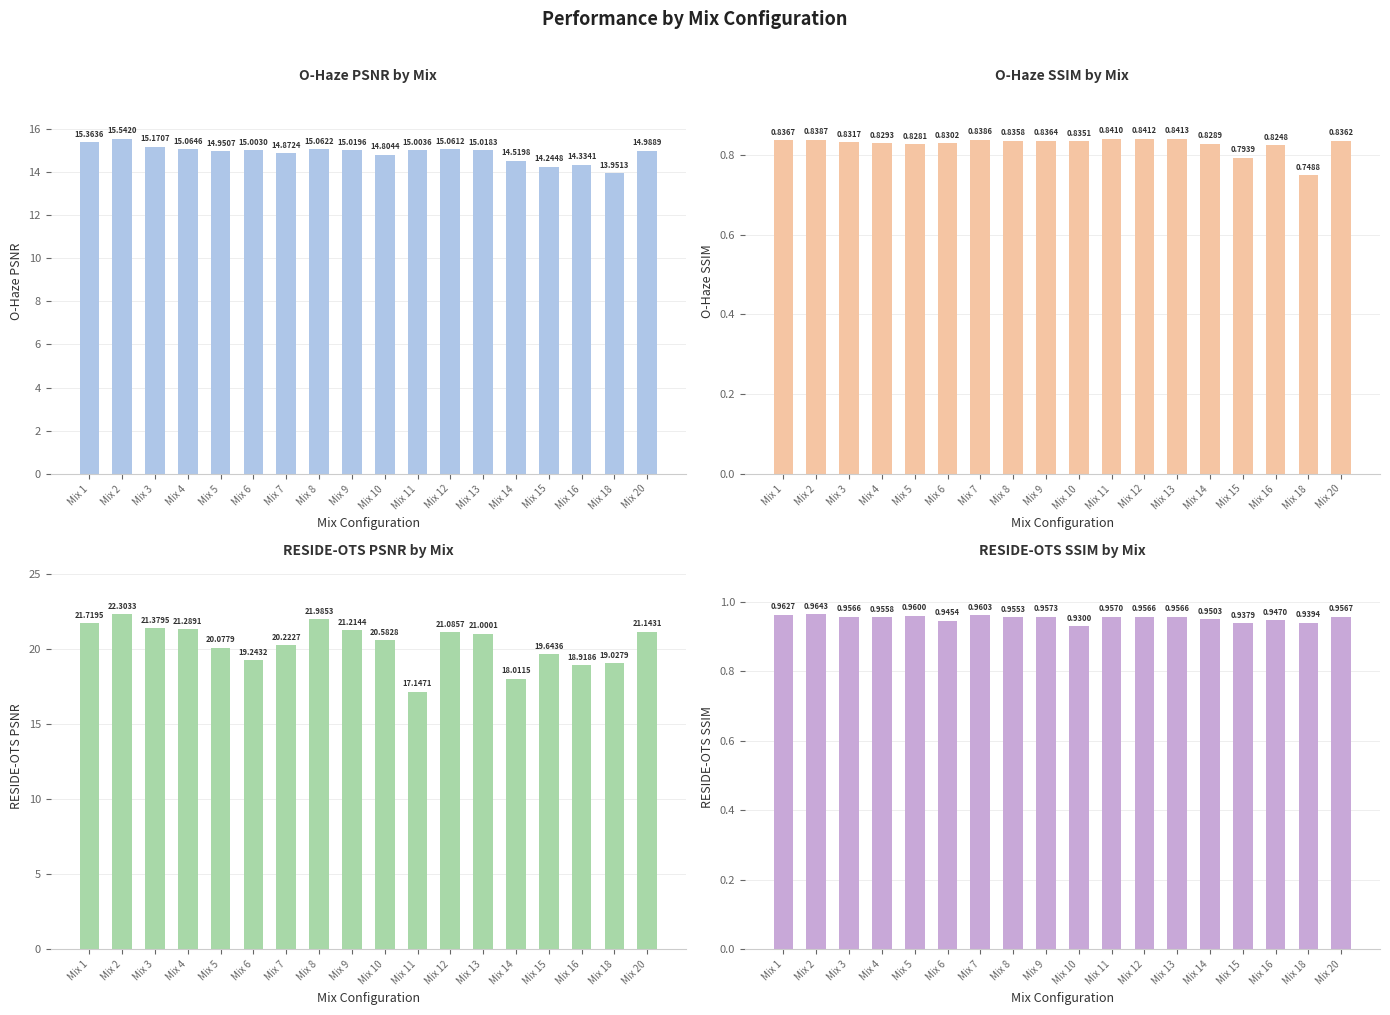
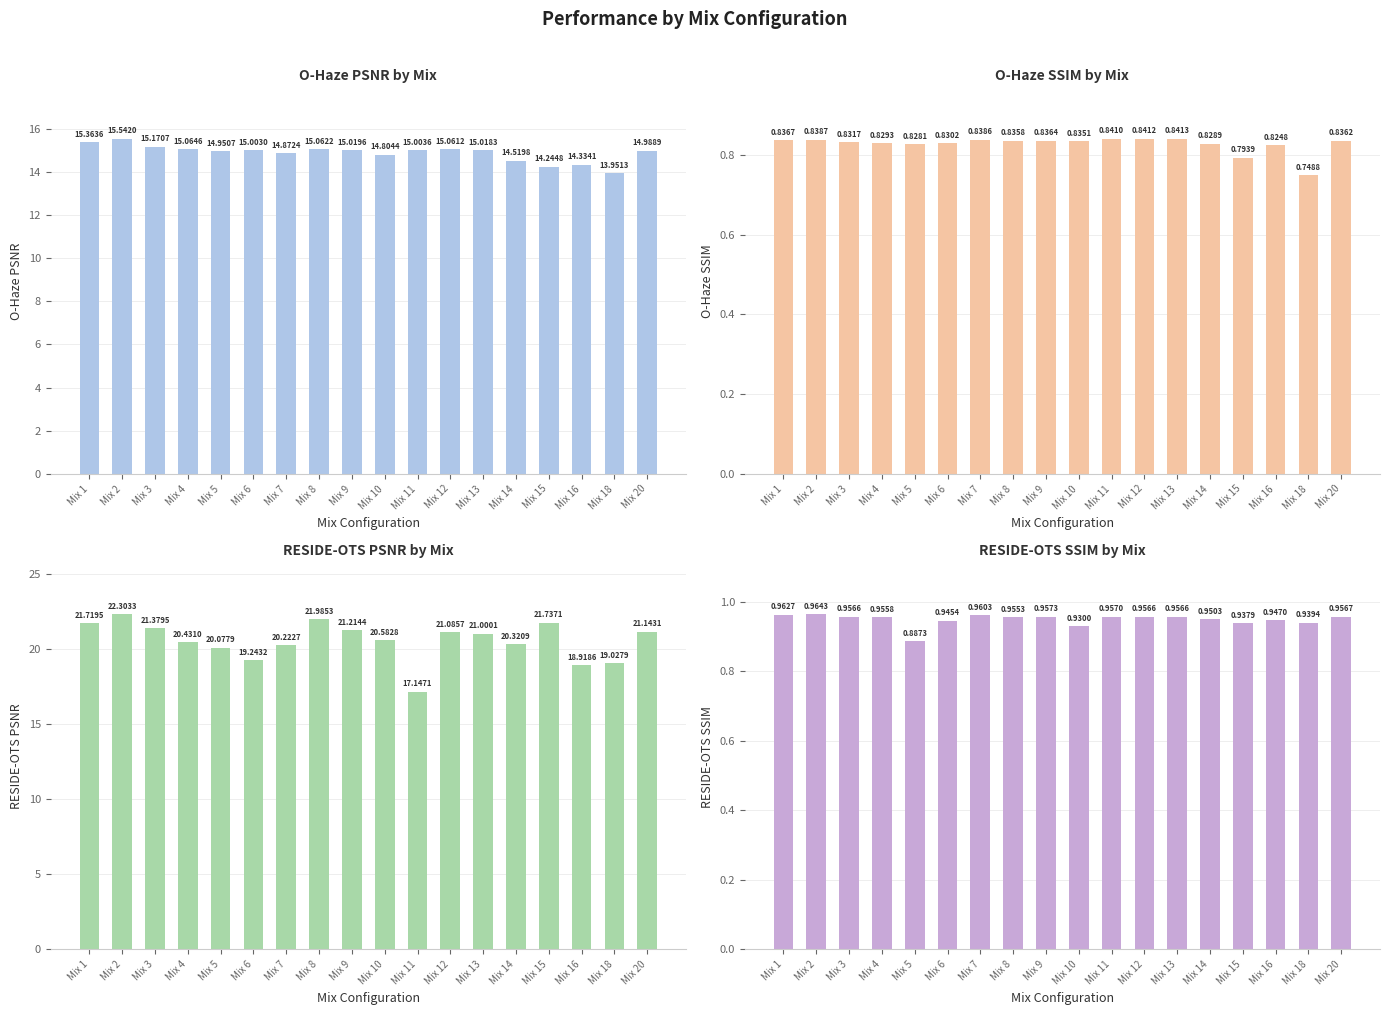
RESIDE-OTS PSNR by Mix, Mix 4: 21.2891 -> 20.4310
RESIDE-OTS PSNR by Mix, Mix 14: 18.0115 -> 20.3209
RESIDE-OTS PSNR by Mix, Mix 15: 19.6436 -> 21.7371
RESIDE-OTS SSIM by Mix, Mix 5: 0.9600 -> 0.8873
